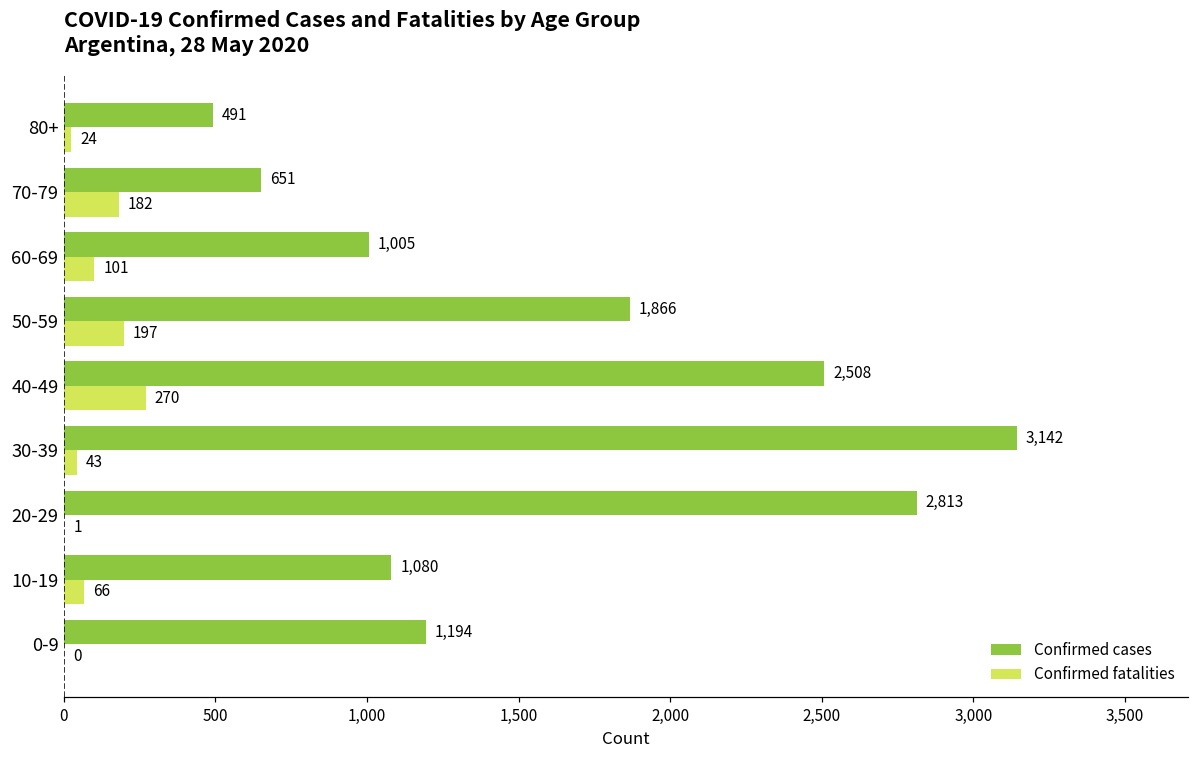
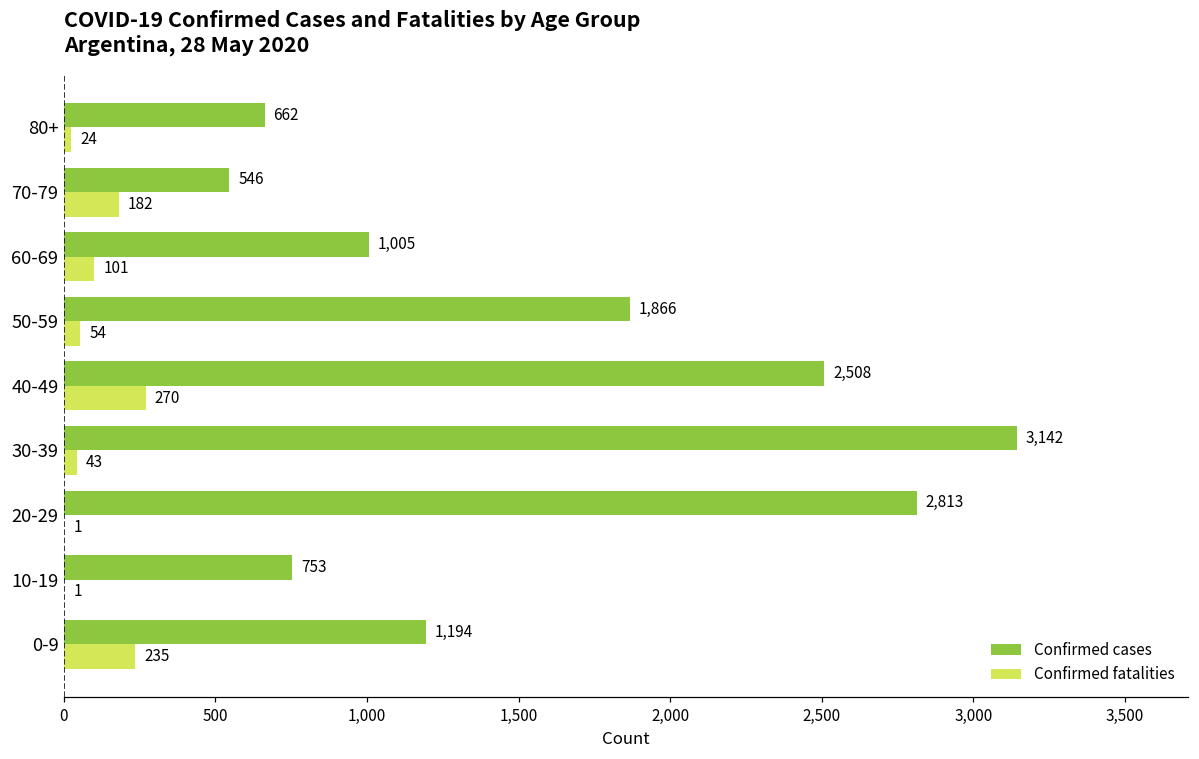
Confirmed cases, 80+: 491 -> 662
Confirmed cases, 70-79: 651 -> 546
Confirmed fatalities, 50-59: 197 -> 54
Confirmed cases, 10-19: 1,080 -> 753
Confirmed fatalities, 10-19: 66 -> 1
Confirmed fatalities, 0-9: 0 -> 235
